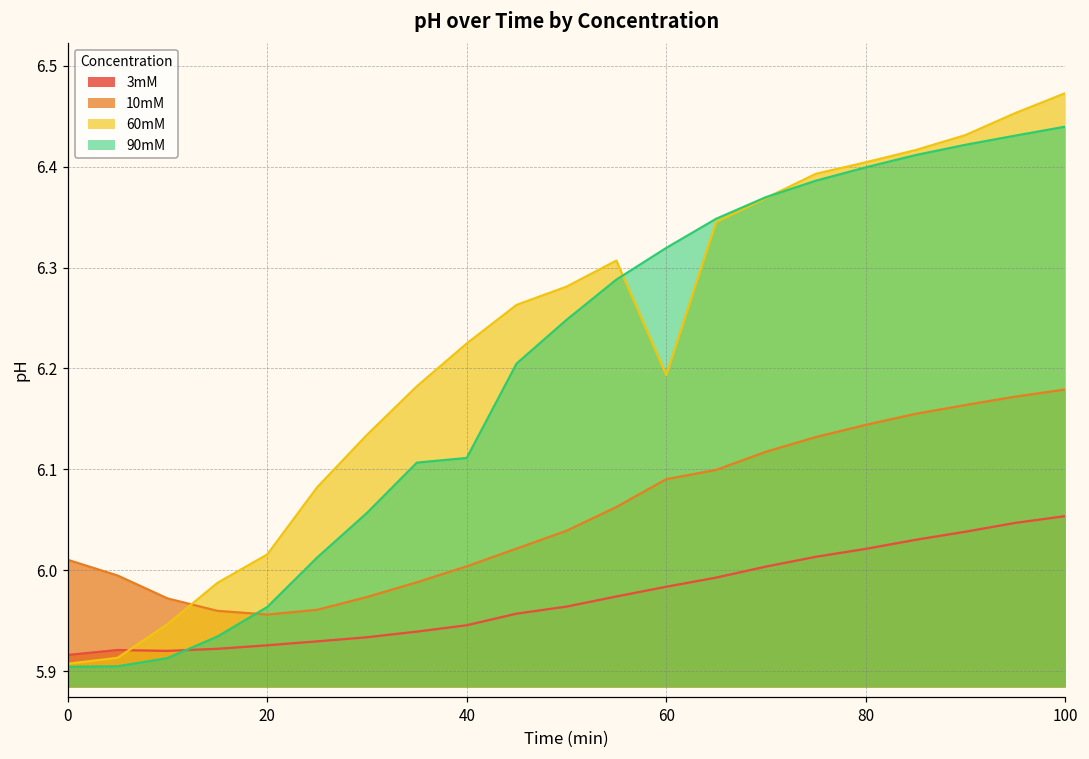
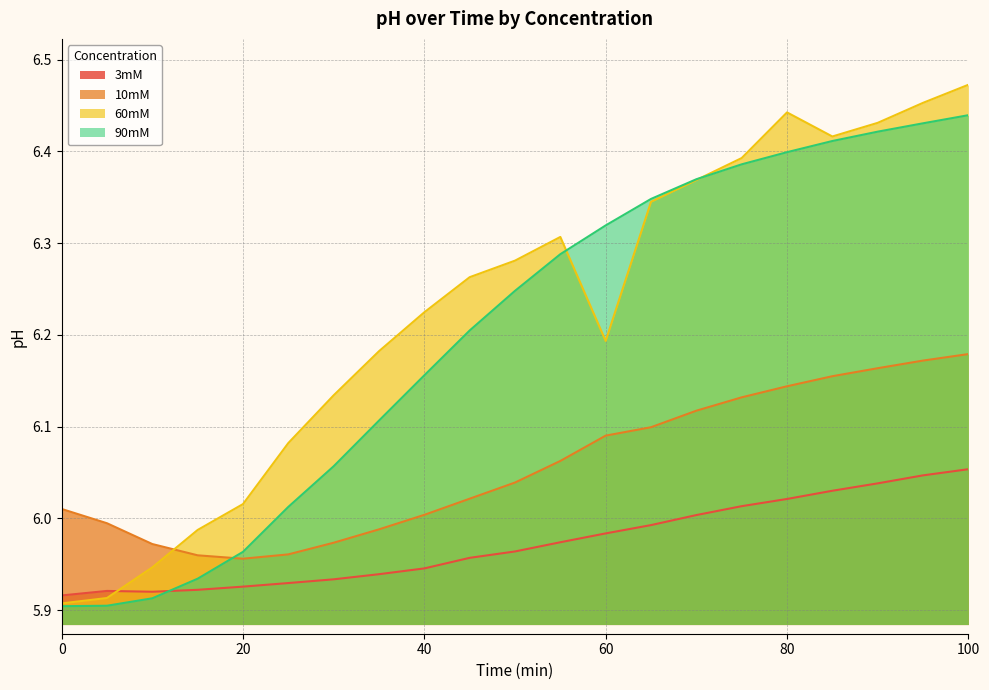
90mM, 40: 6.11 -> 6.16
60mM, 80: 6.40 -> 6.44
